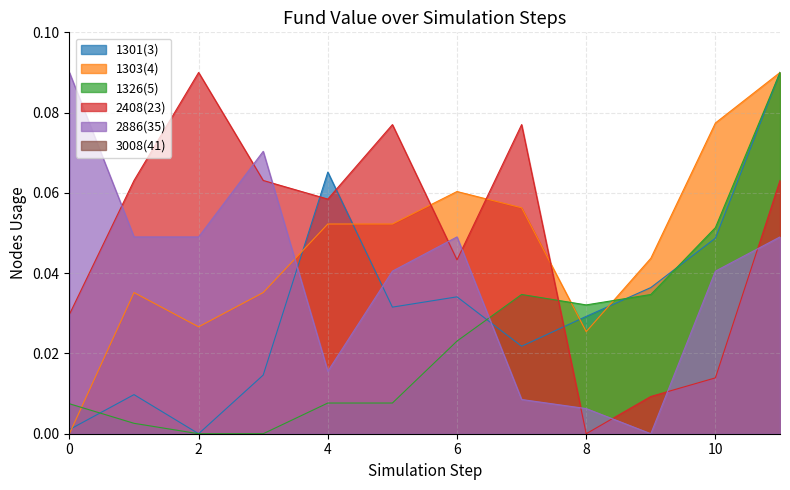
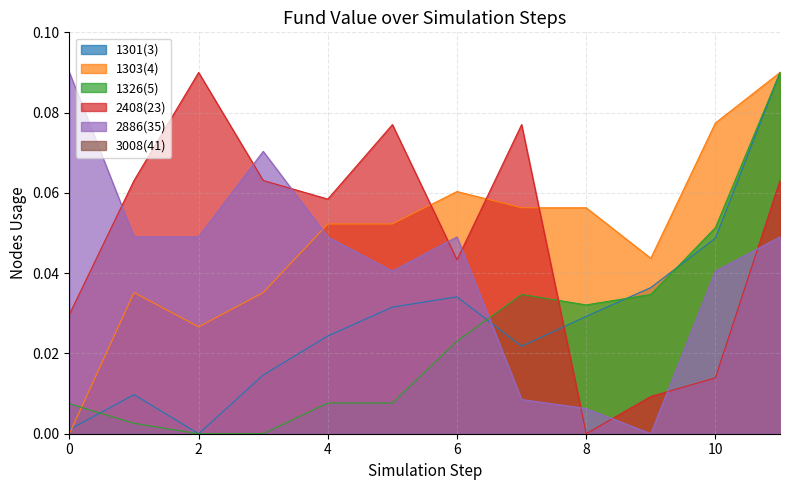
1301(3), 4: 0.065 -> 0.024
2886(35), 4: 0.016 -> 0.049
1303(4), 8: 0.025 -> 0.056
